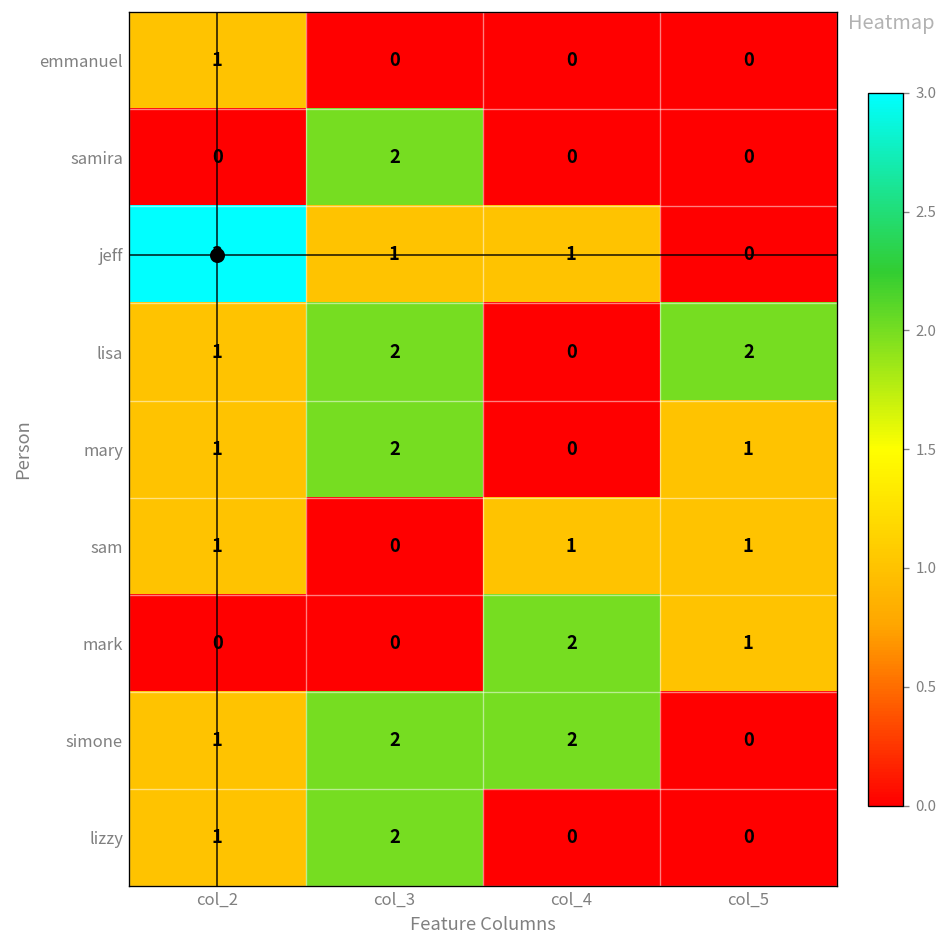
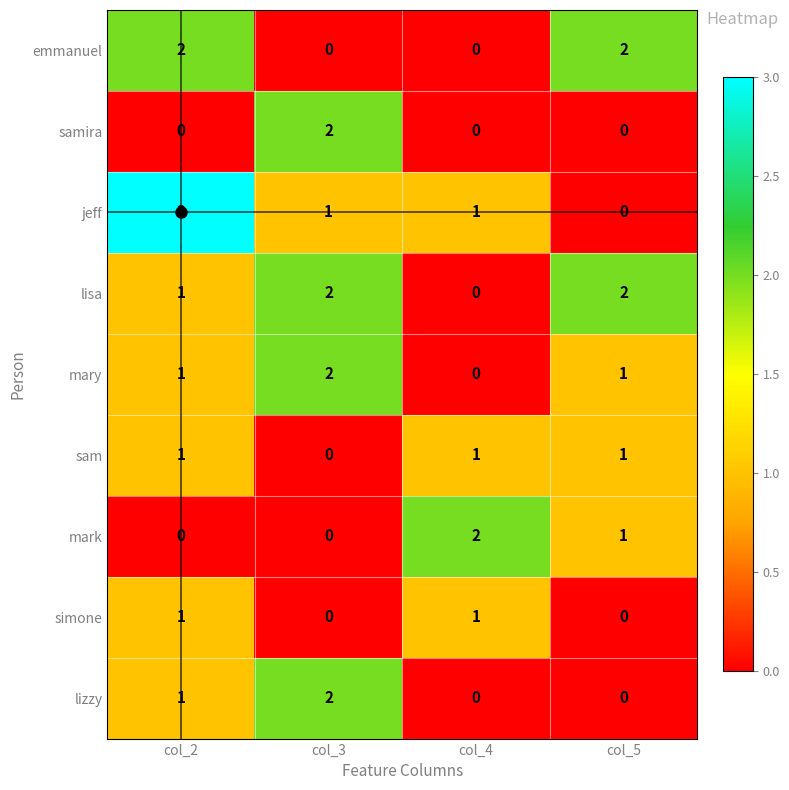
emmanuel, col_2: 1 -> 2
emmanuel, col_5: 0 -> 2
simone, col_3: 2 -> 0
simone, col_4: 2 -> 1
